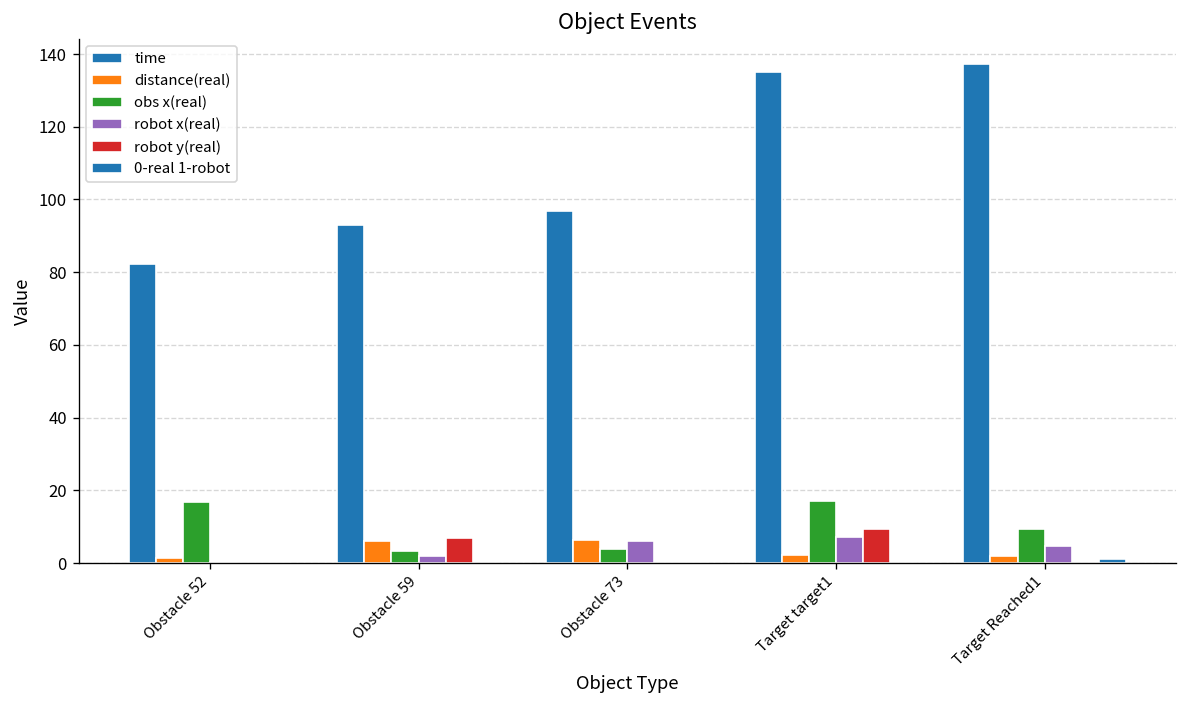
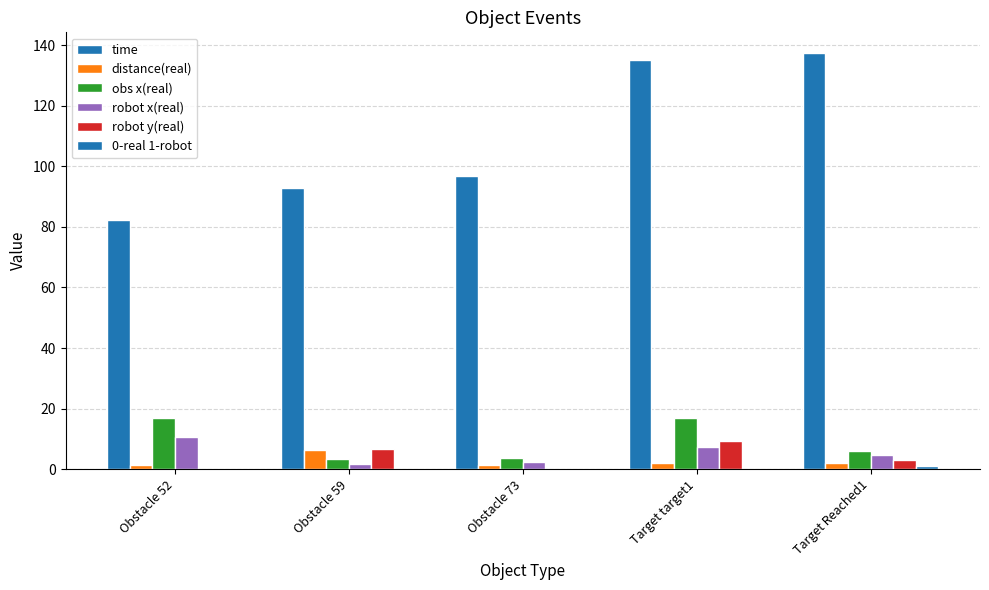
robot x(real), Obstacle 52: 0 -> 11
distance(real), Obstacle 73: 6 -> 2
robot x(real), Obstacle 73: 6 -> 2
obs x(real), Target Reached1: 10 -> 6
robot y(real), Target Reached1: 0 -> 3
